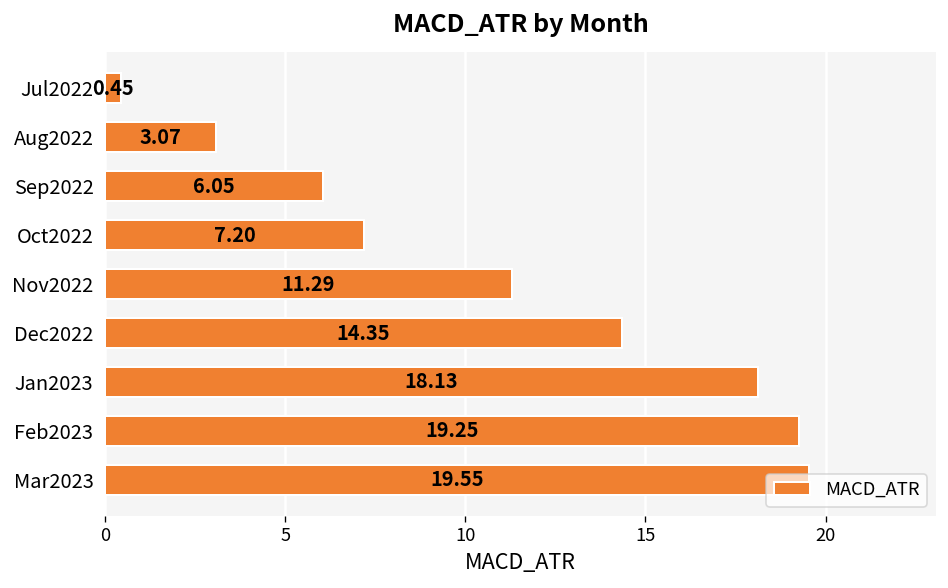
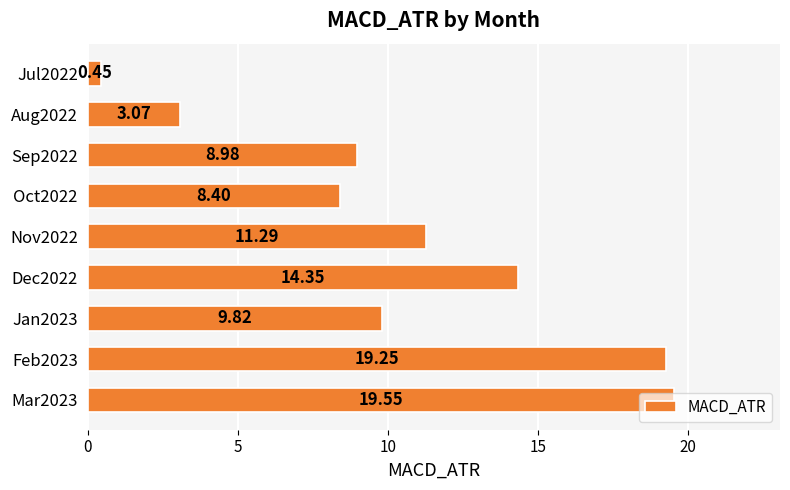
Sep2022: 6.05 -> 8.98
Oct2022: 7.20 -> 8.40
Jan2023: 18.13 -> 9.82
